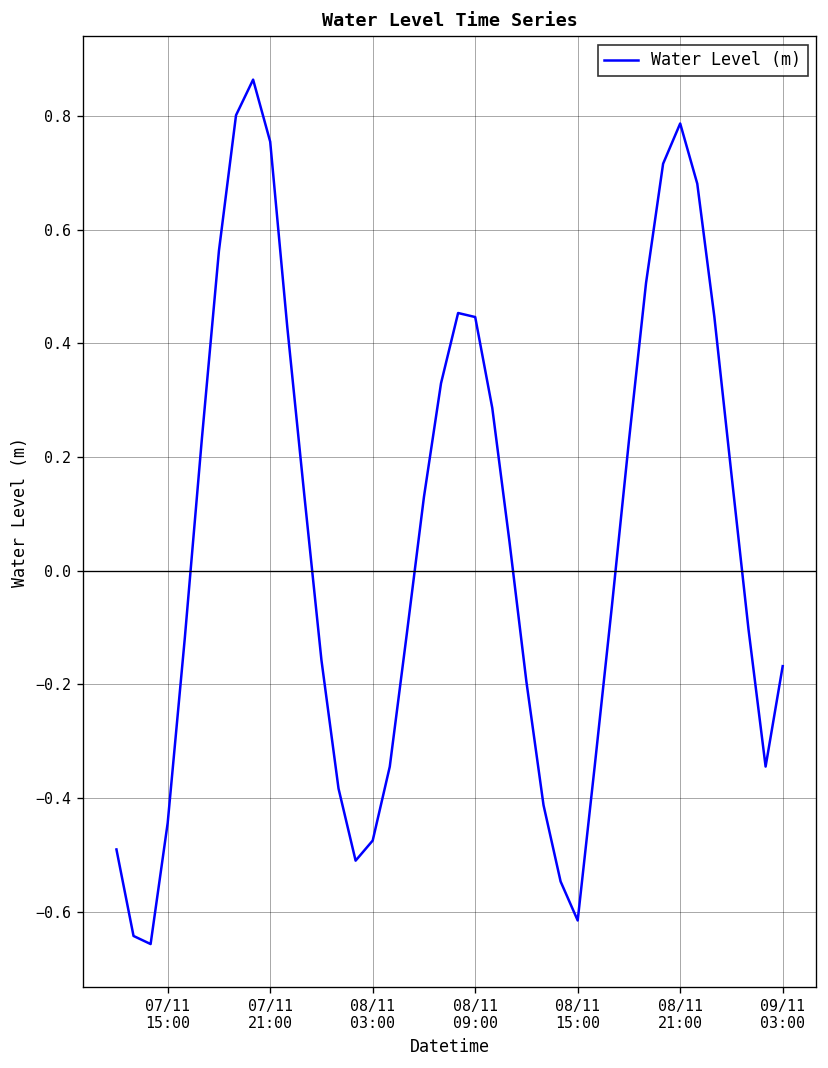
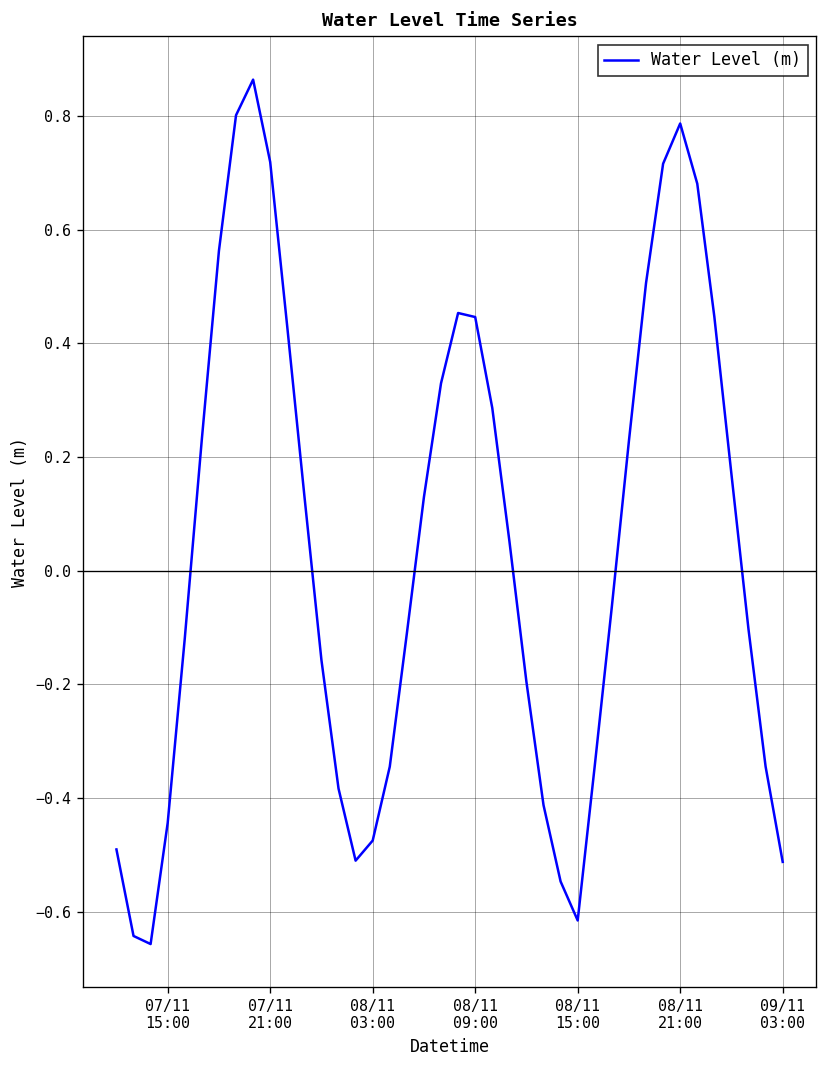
07/11 21:00: 0.75 -> 0.72
09/11 03:00: -0.17 -> -0.51
